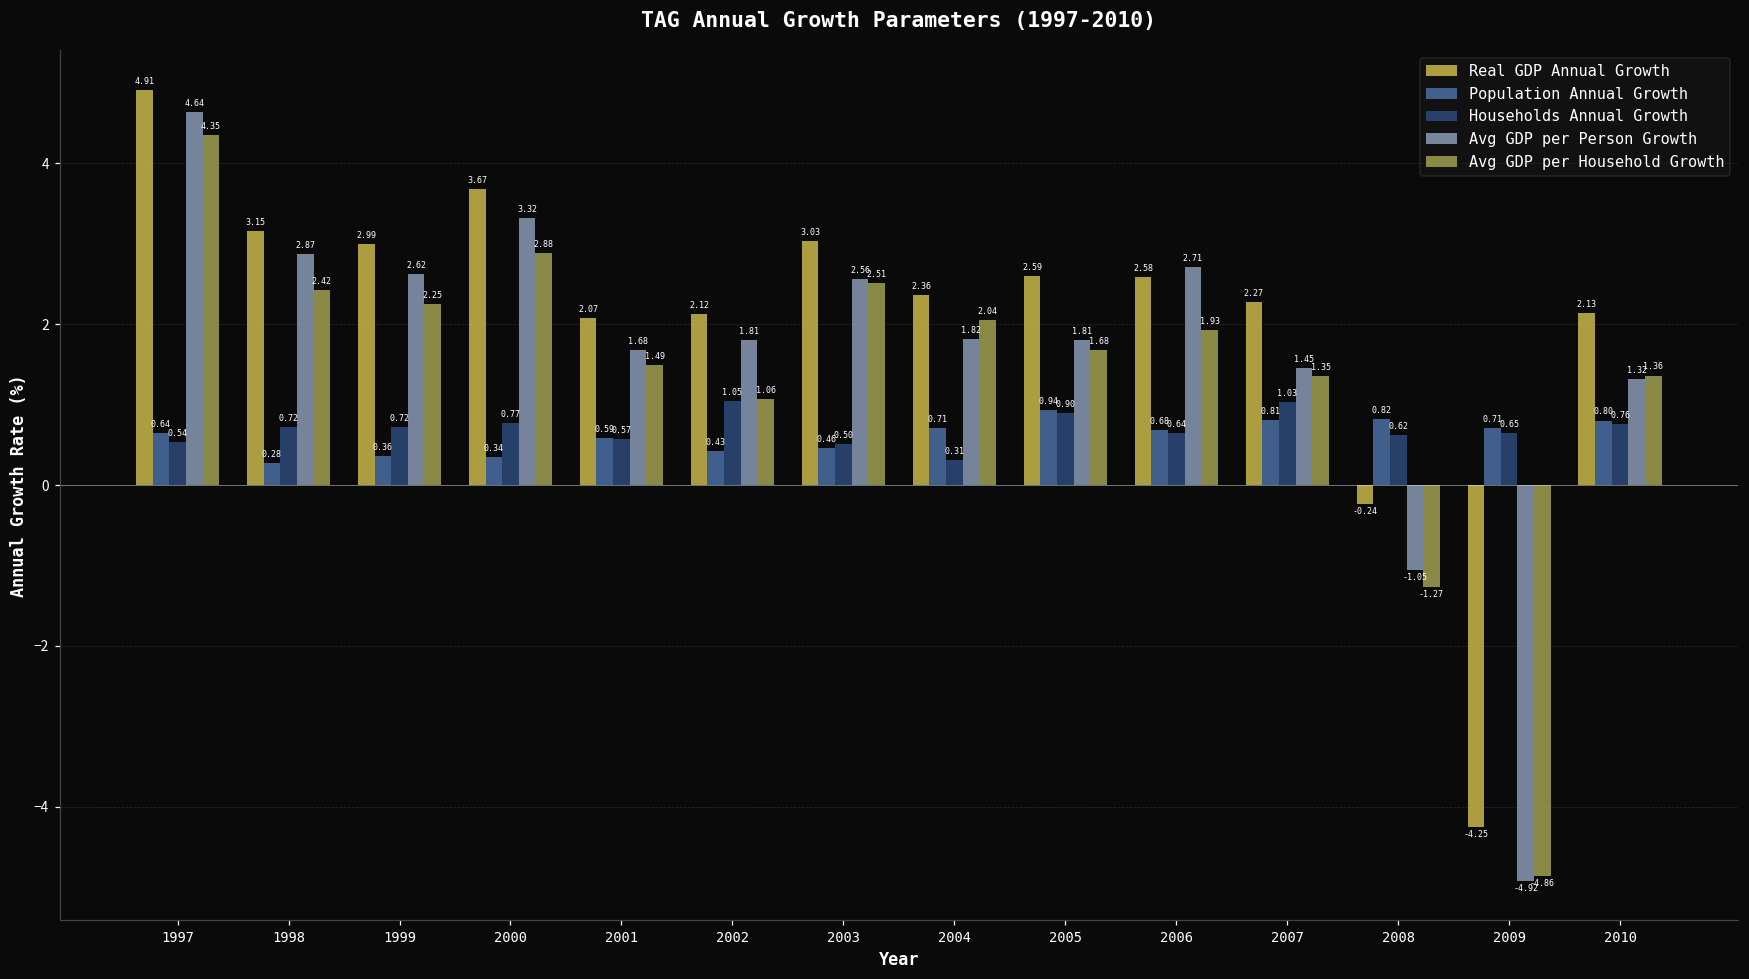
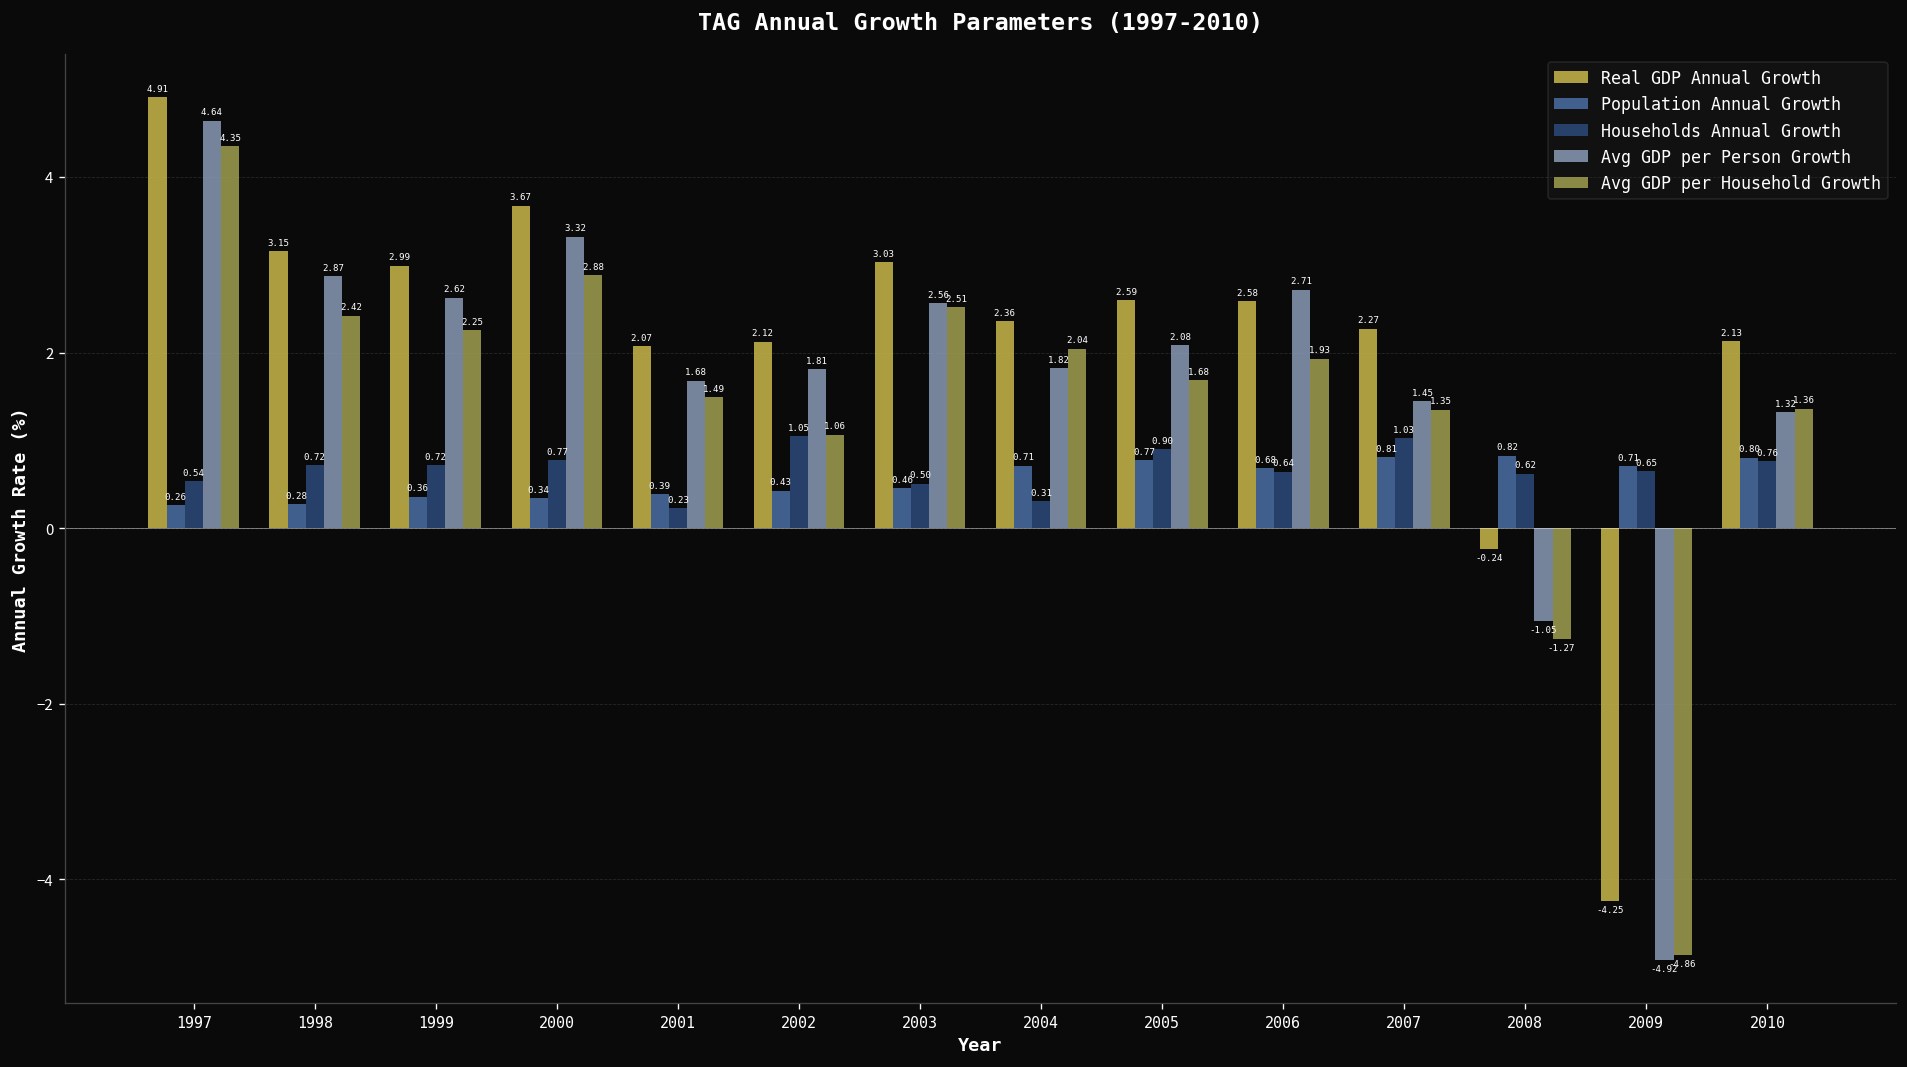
Population Annual Growth, 1997: 0.64 -> 0.26
Population Annual Growth, 2001: 0.59 -> 0.39
Households Annual Growth, 2001: 0.57 -> 0.23
Population Annual Growth, 2005: 0.94 -> 0.77
Avg GDP per Person Growth, 2005: 1.81 -> 2.08
